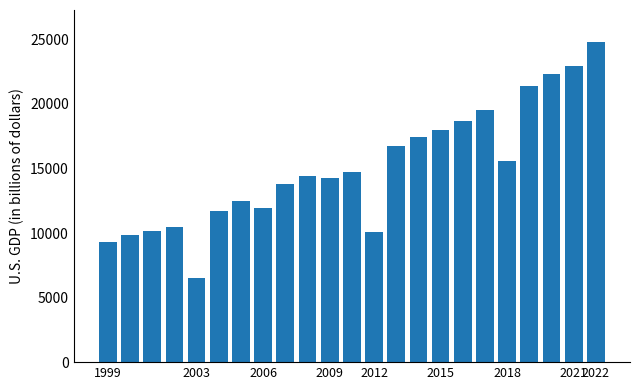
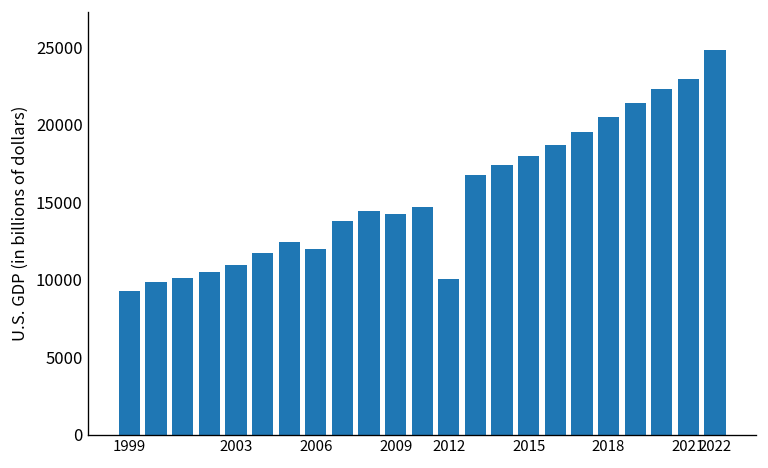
2003: 6500 -> 11000
2018: 15600 -> 20500
